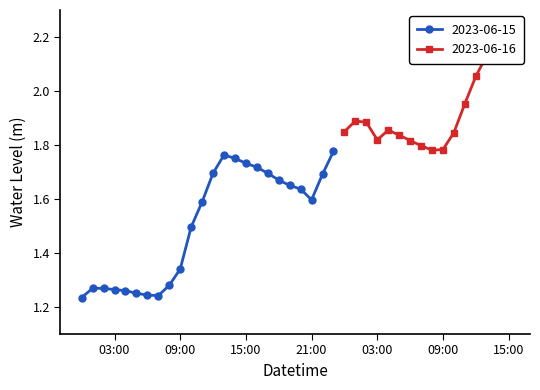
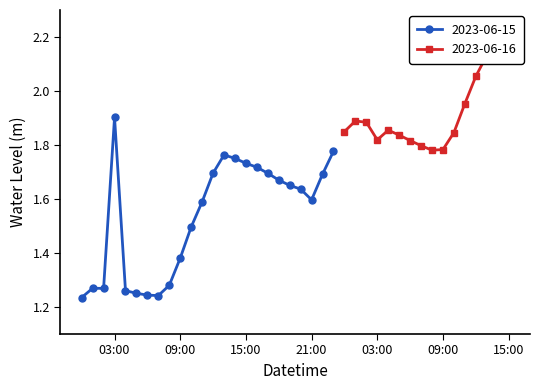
2023-06-15, 03:00: 1.26 -> 1.90
2023-06-15, 09:00: 1.34 -> 1.38
